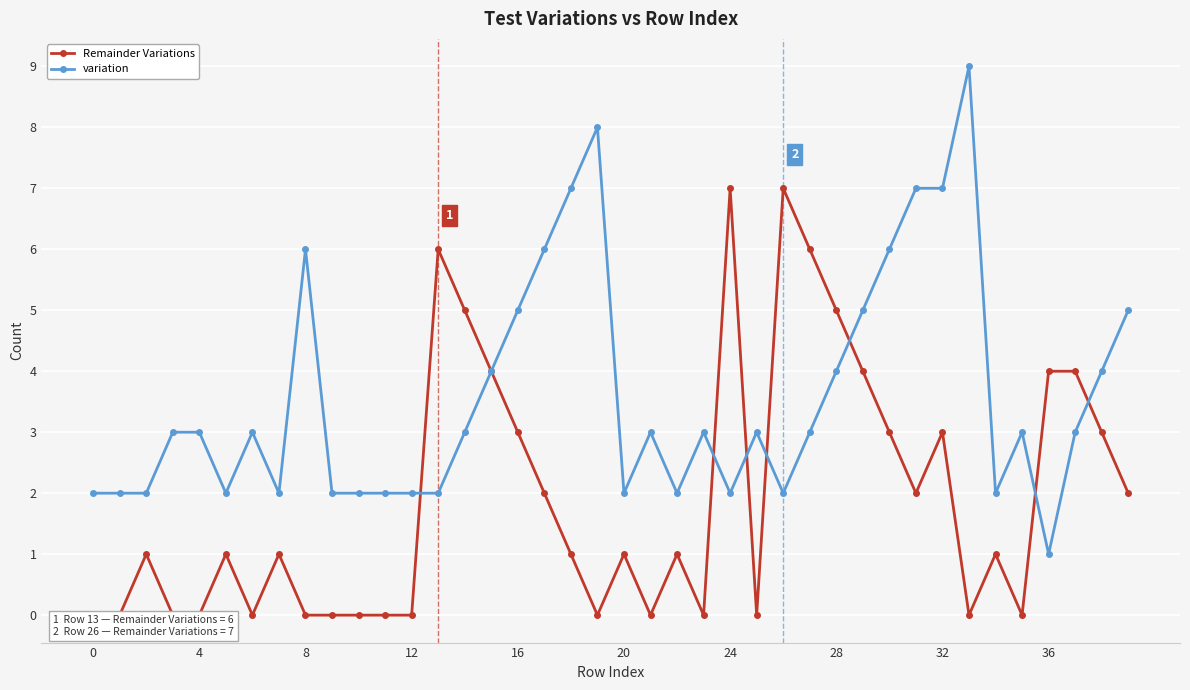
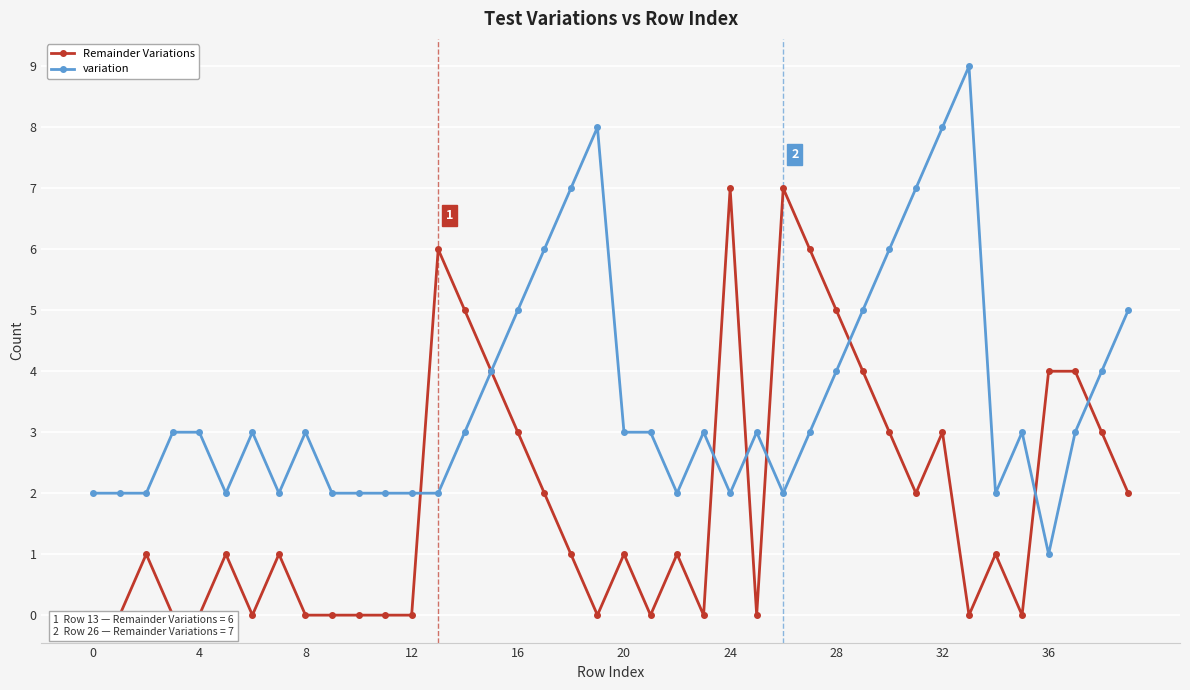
variation, 8: 6 -> 3
variation, 20: 2 -> 3
variation, 32: 7 -> 8
